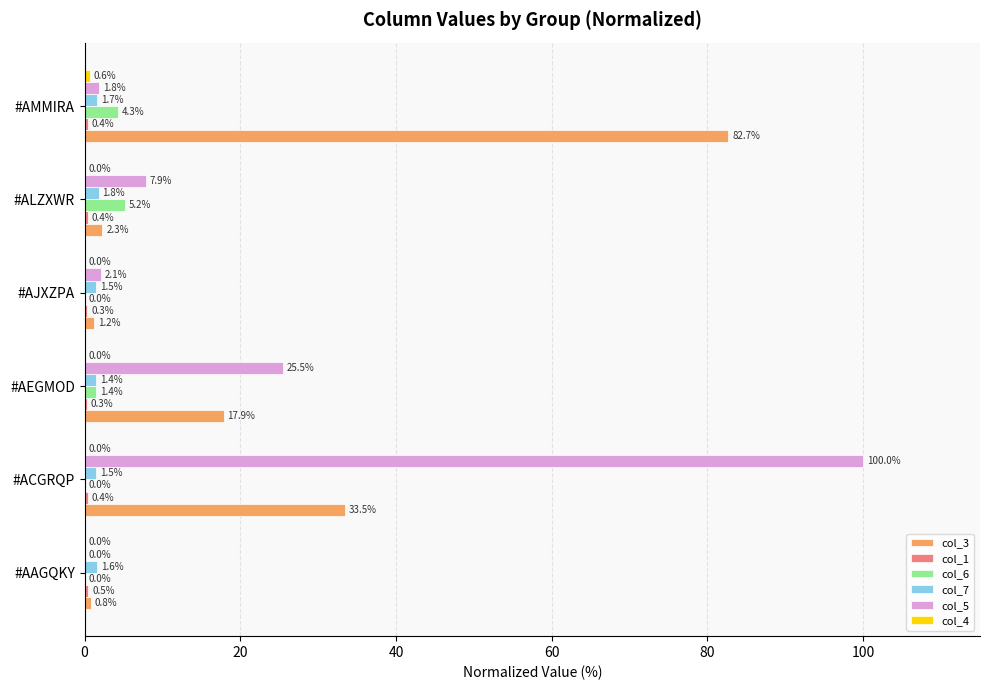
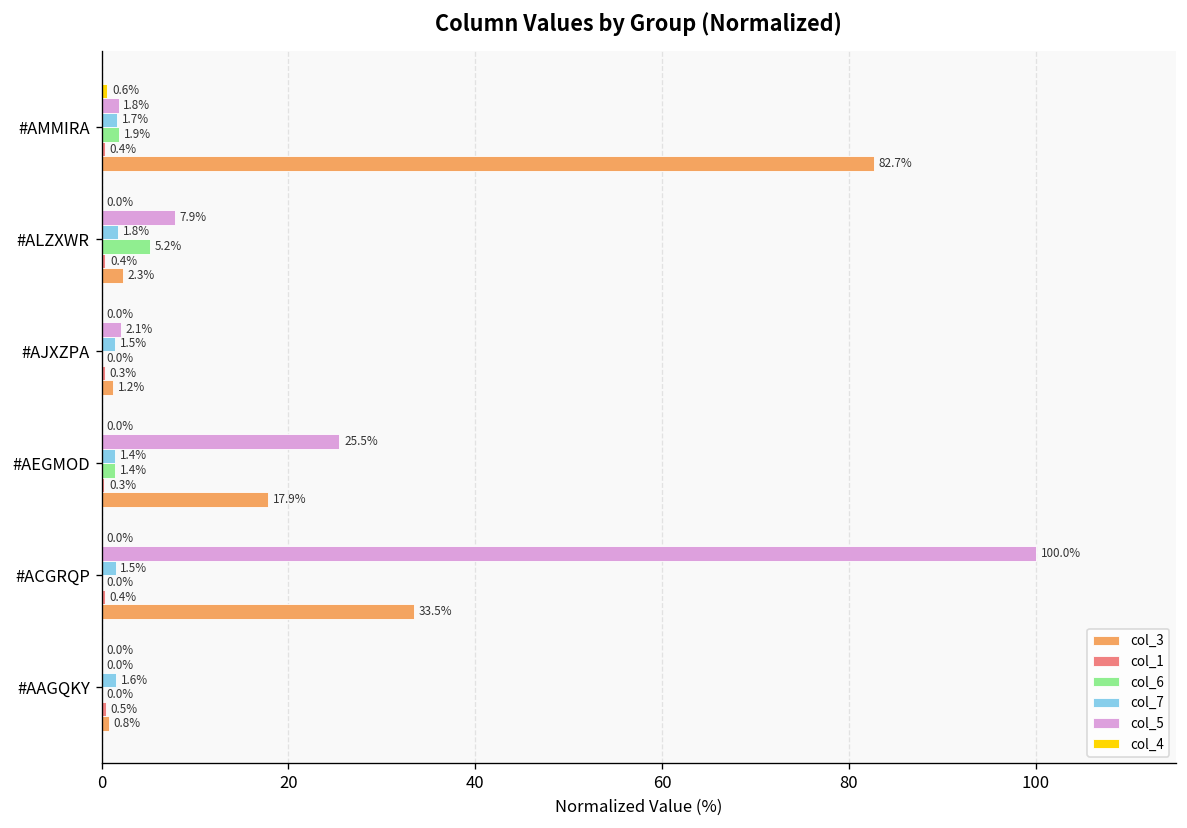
col_6, #AMMIRA: 4.3% -> 1.9%
